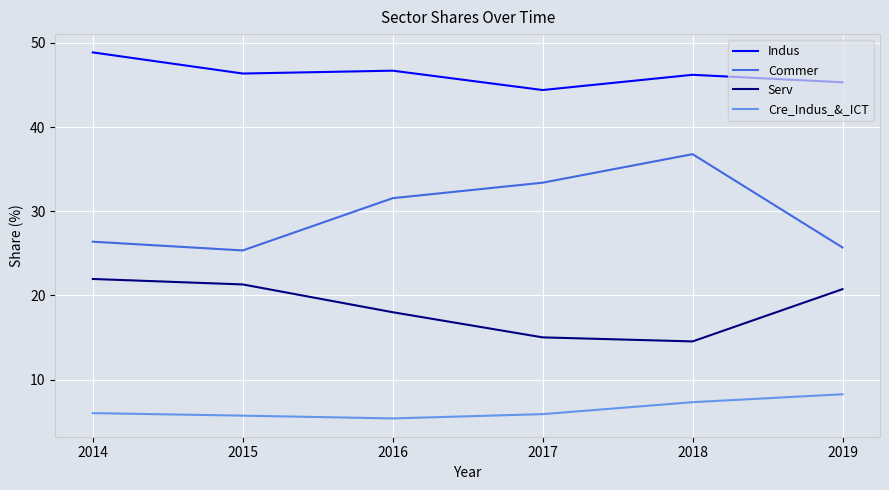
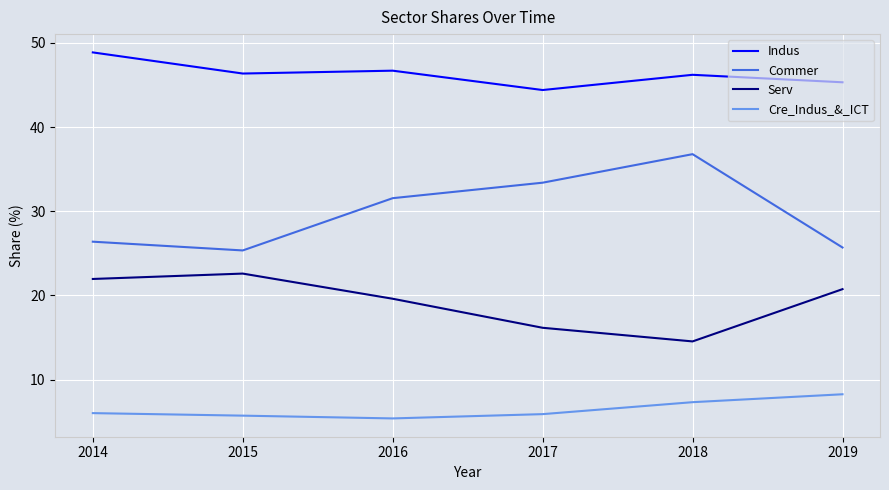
Serv, 2015: 21 -> 23
Serv, 2016: 18 -> 20
Serv, 2017: 15 -> 16
